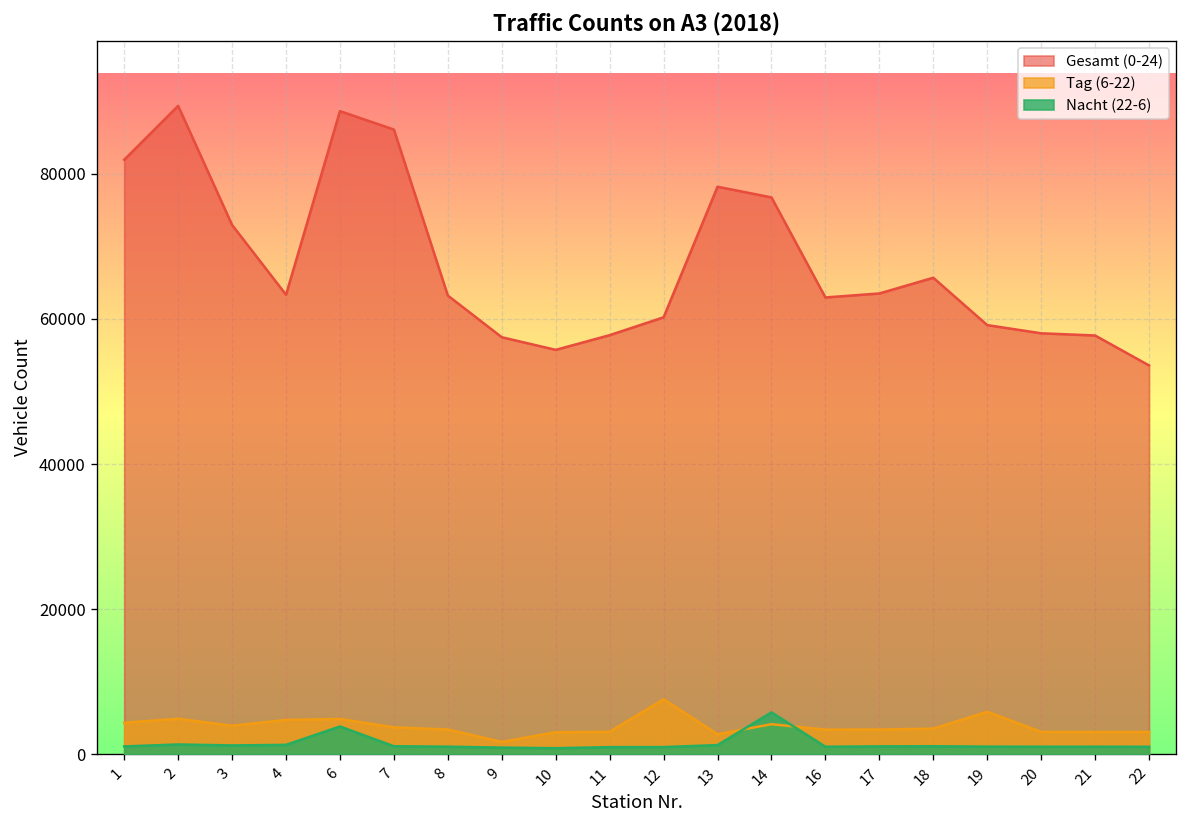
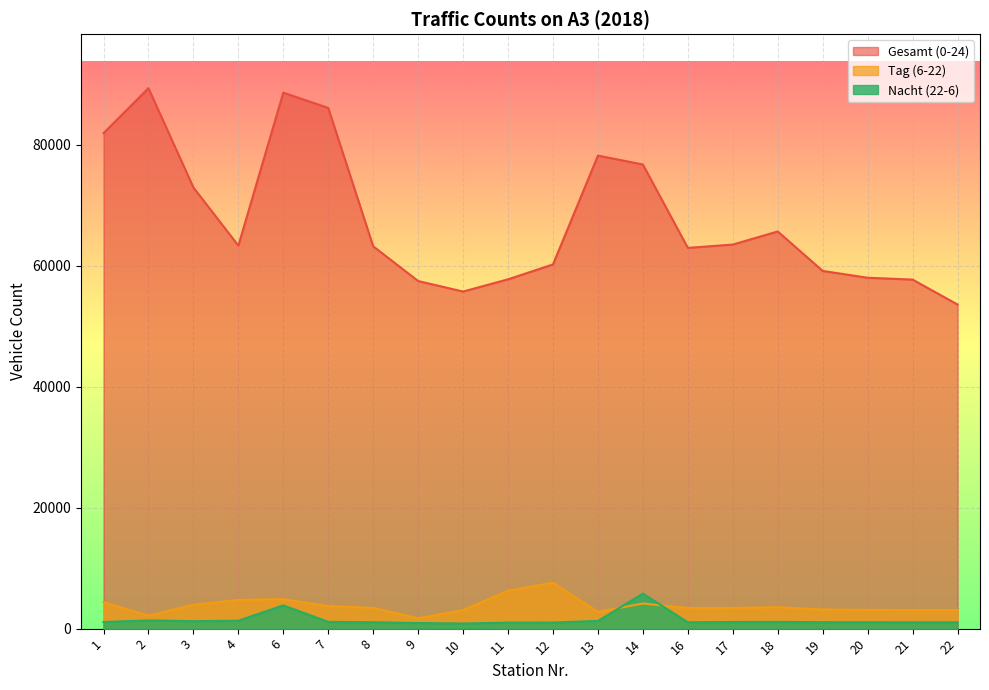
Tag (6-22), 2: 5000 -> 2000
Tag (6-22), 11: 3000 -> 6000
Tag (6-22), 19: 6000 -> 3000
